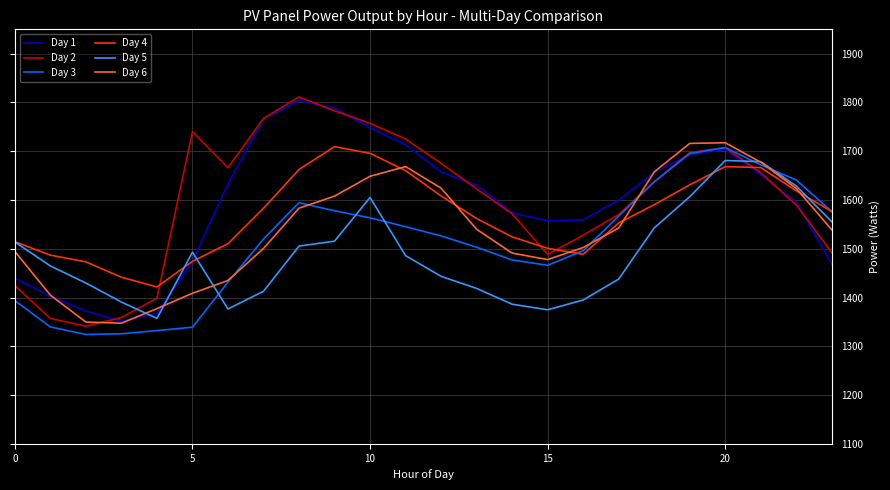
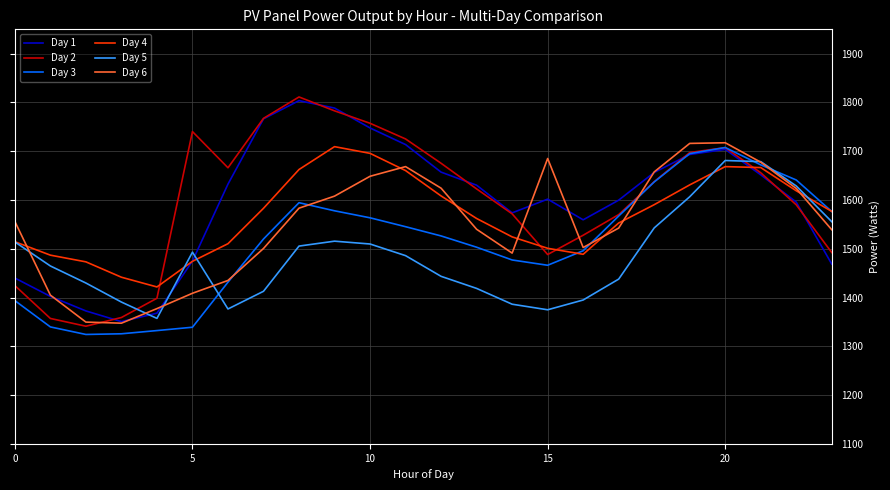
Day 6, 0: 1490 -> 1560
Day 5, 10: 1610 -> 1510
Day 1, 15: 1560 -> 1600
Day 6, 15: 1480 -> 1690
